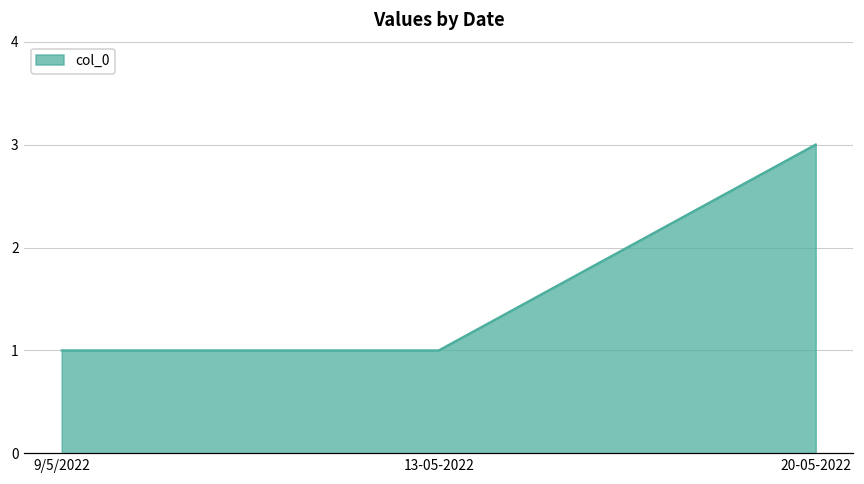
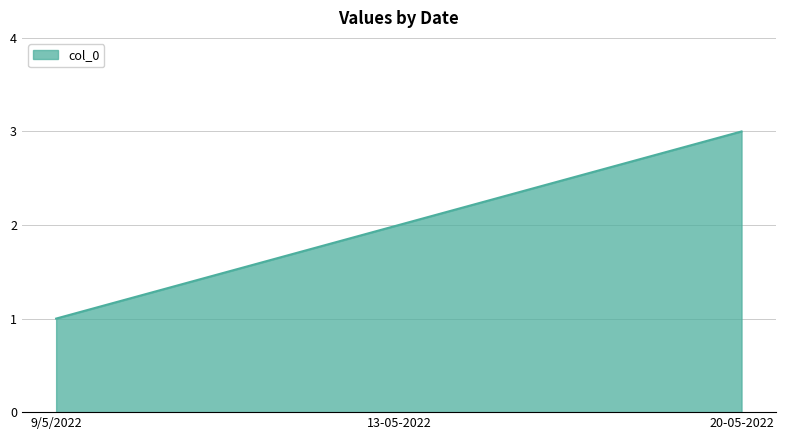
13-05-2022: 1 -> 2
